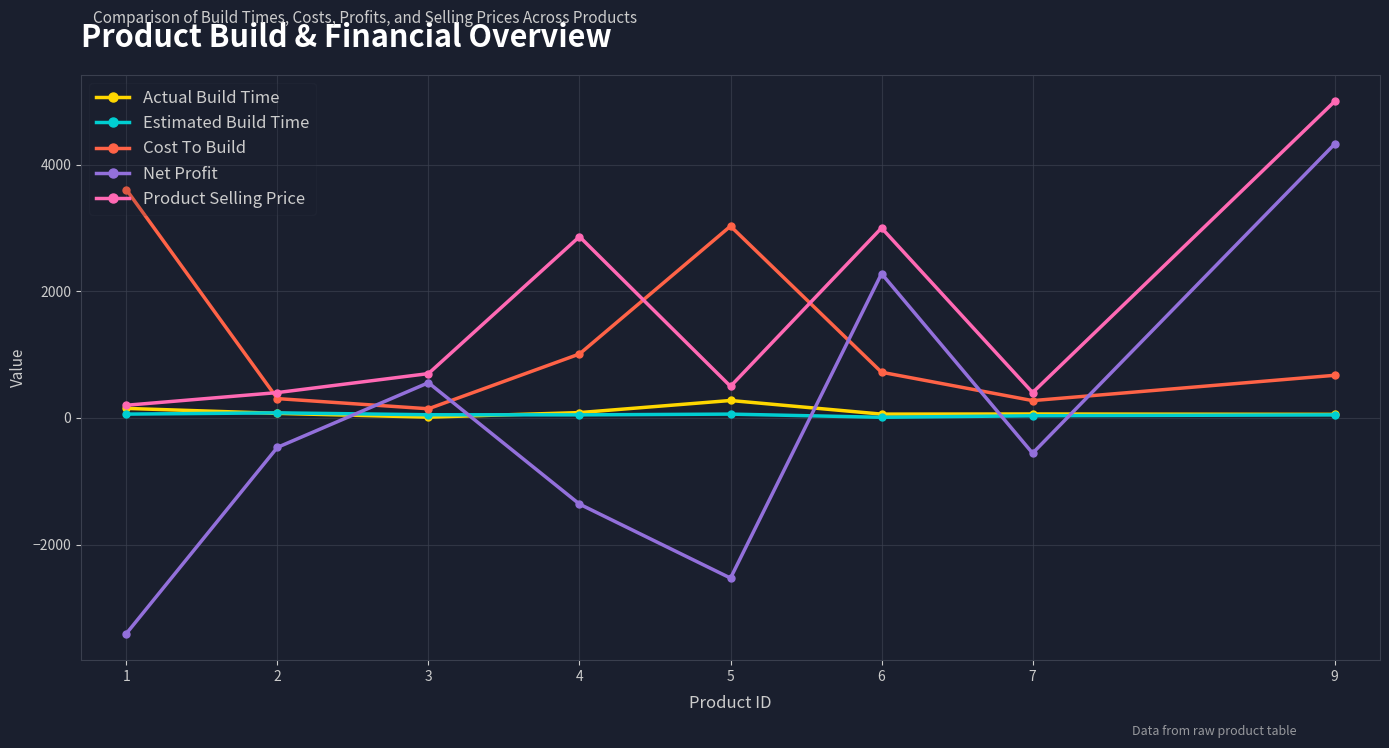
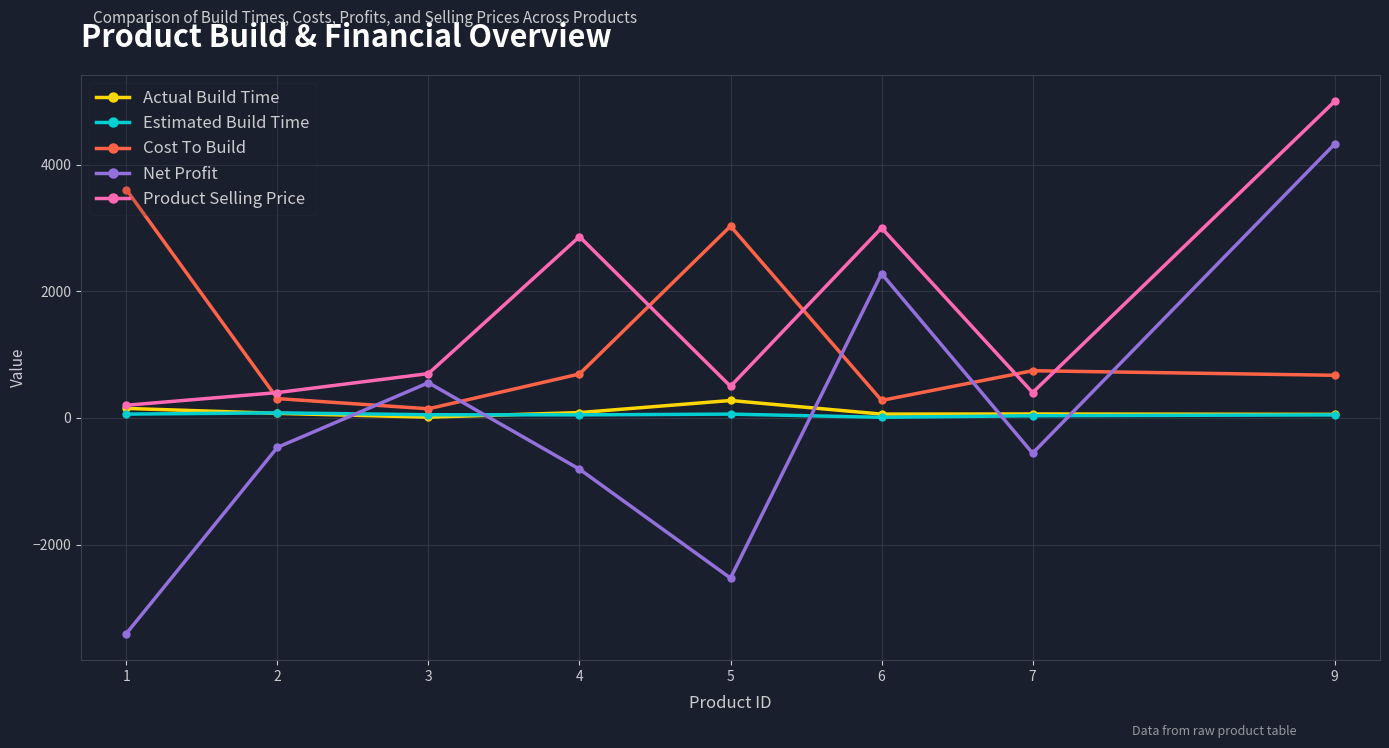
Cost To Build, 4: 1000 -> 700
Net Profit, 4: -1400 -> -800
Cost To Build, 6: 700 -> 300
Cost To Build, 7: 300 -> 700
